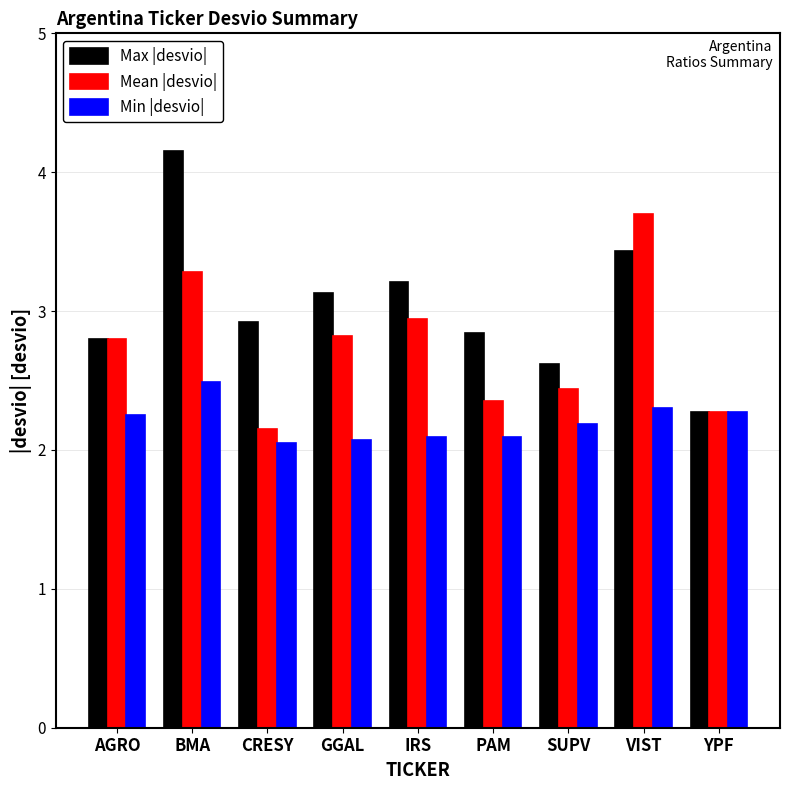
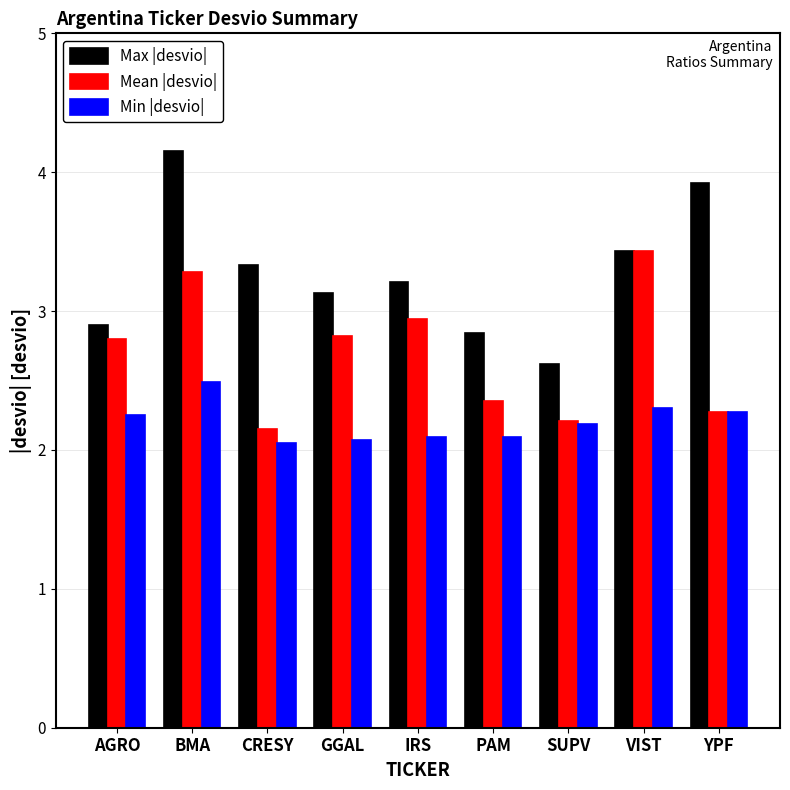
Max |desvio|, AGRO: 2.8 -> 2.9
Max |desvio|, CRESY: 2.92 -> 3.33
Mean |desvio|, SUPV: 2.44 -> 2.21
Mean |desvio|, VIST: 3.70 -> 3.43
Max |desvio|, YPF: 2.27 -> 3.92
